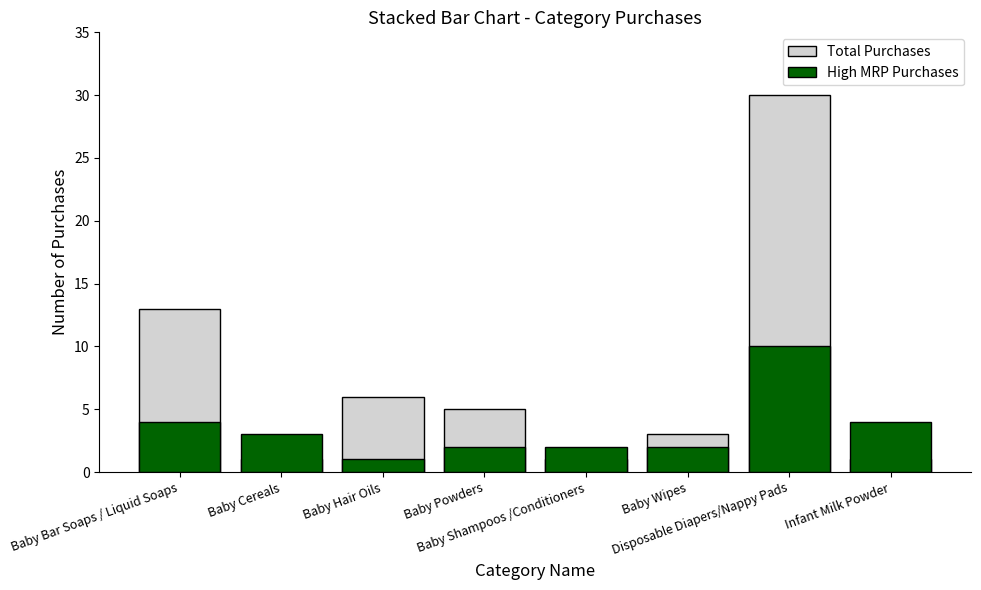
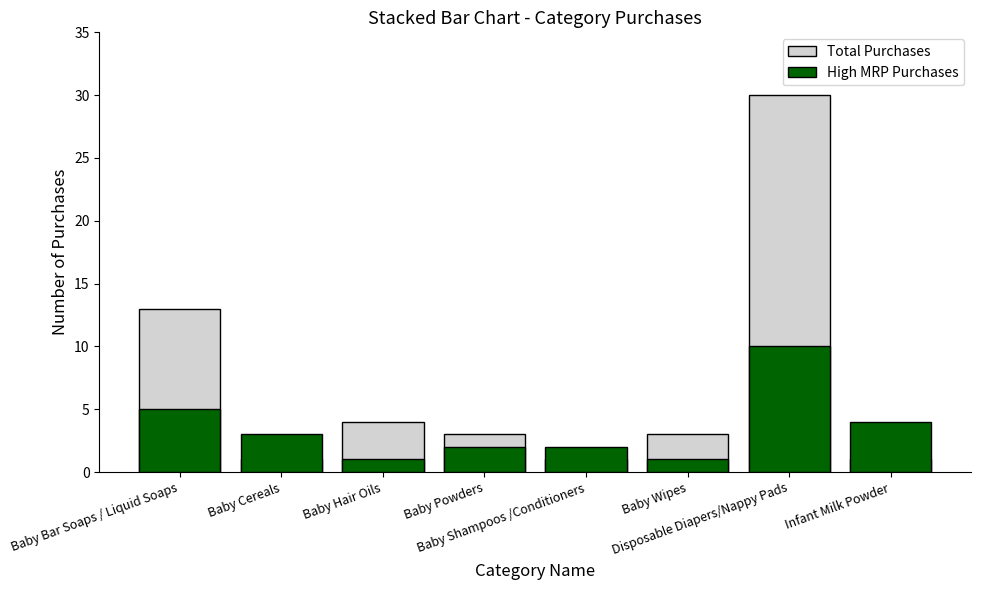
High MRP Purchases, Baby Bar Soaps / Liquid Soaps: 4 -> 5
Total Purchases, Baby Hair Oils: 6 -> 4
Total Purchases, Baby Powders: 5 -> 3
High MRP Purchases, Baby Wipes: 2 -> 1
